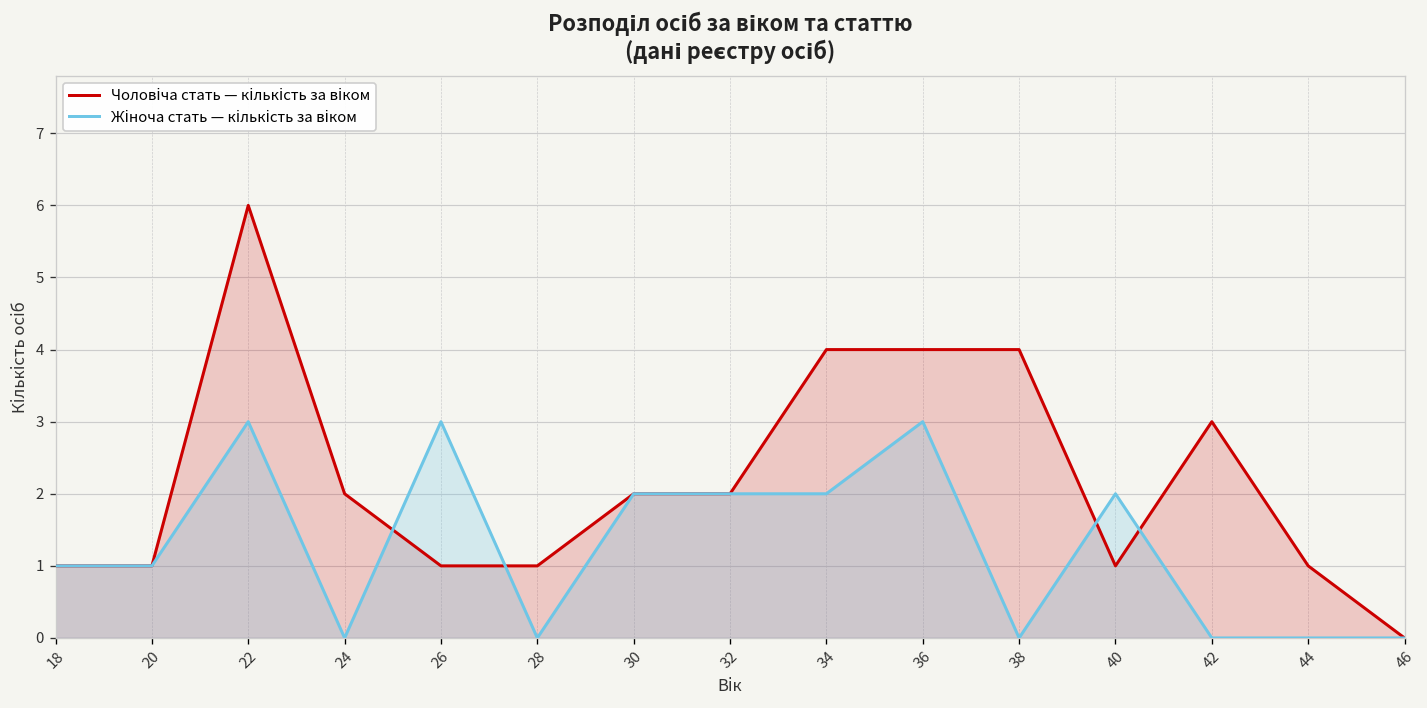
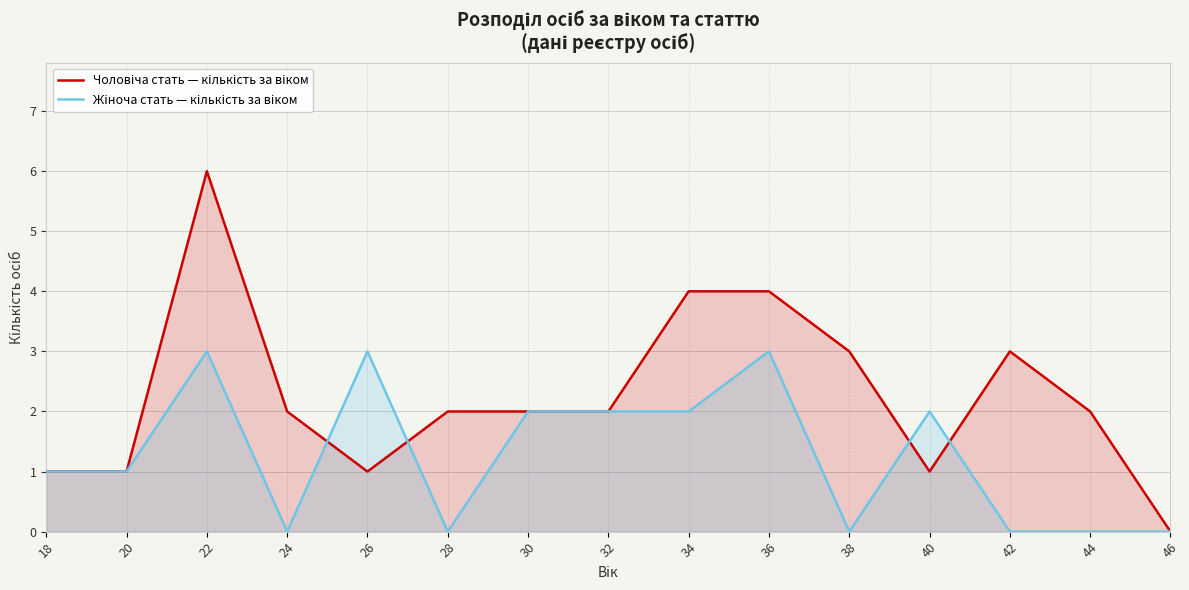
Чоловіча стать — кількість за віком, 28: 1 -> 2
Чоловіча стать — кількість за віком, 38: 4 -> 3
Чоловіча стать — кількість за віком, 44: 1 -> 2
